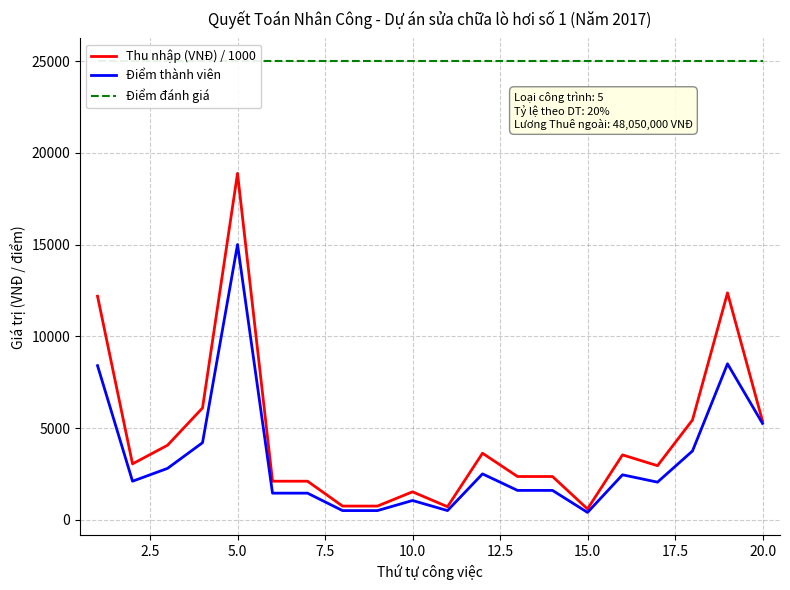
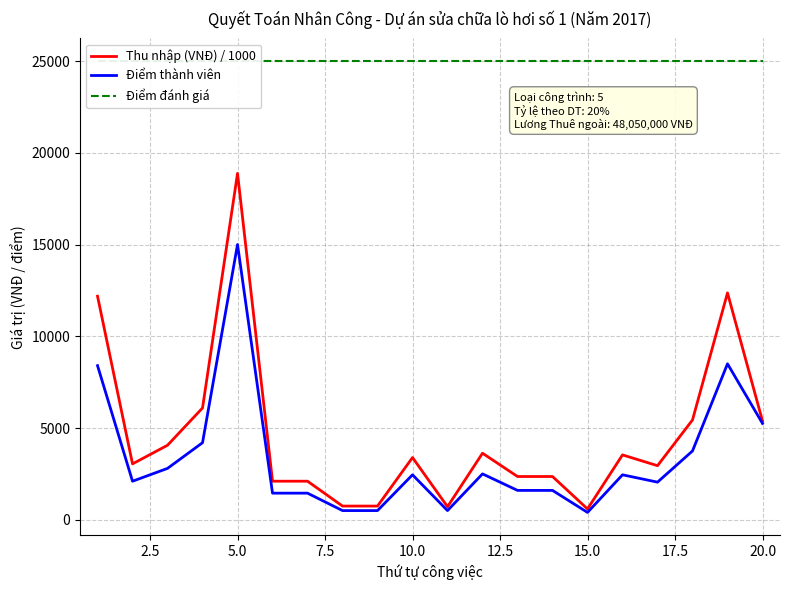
Thu nhập (VNĐ) / 1000, 10.0: 1500 -> 3400
Điểm thành viên, 10.0: 1100 -> 2500
